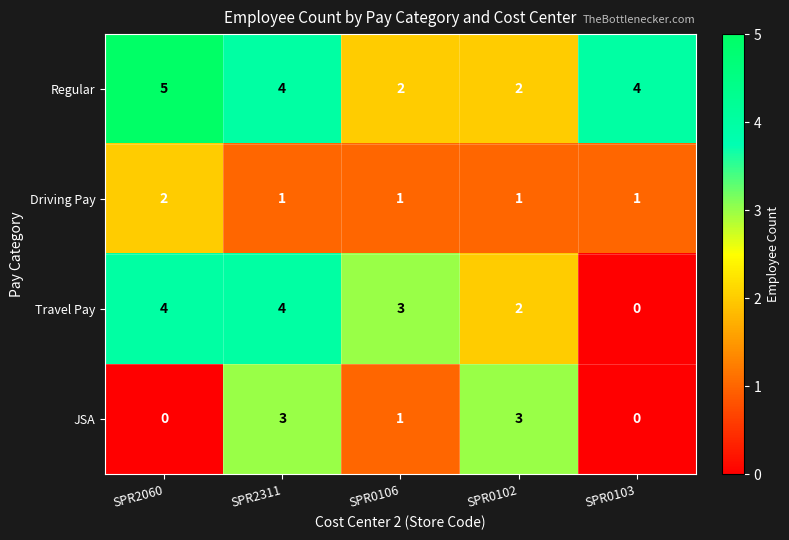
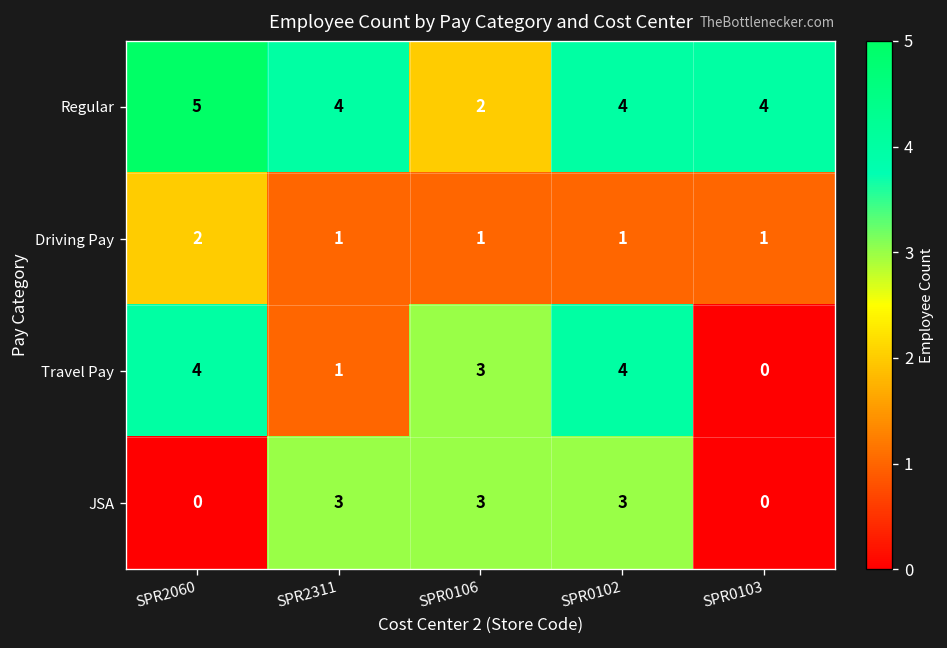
Regular, SPR0102: 2 -> 4
Travel Pay, SPR2311: 4 -> 1
Travel Pay, SPR0102: 2 -> 4
JSA, SPR0106: 1 -> 3
